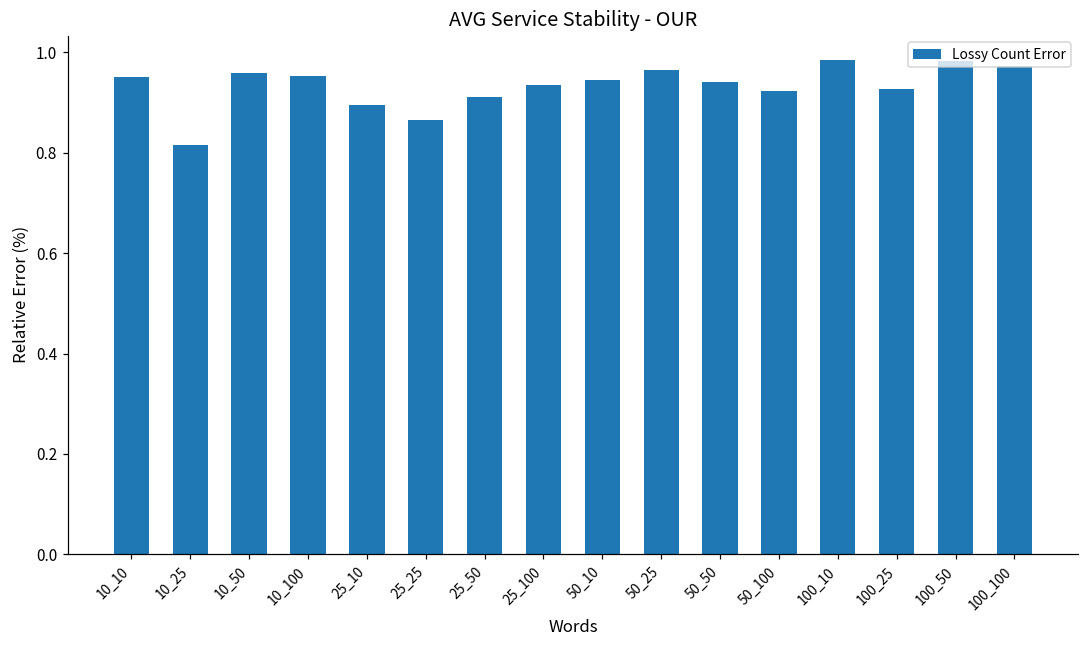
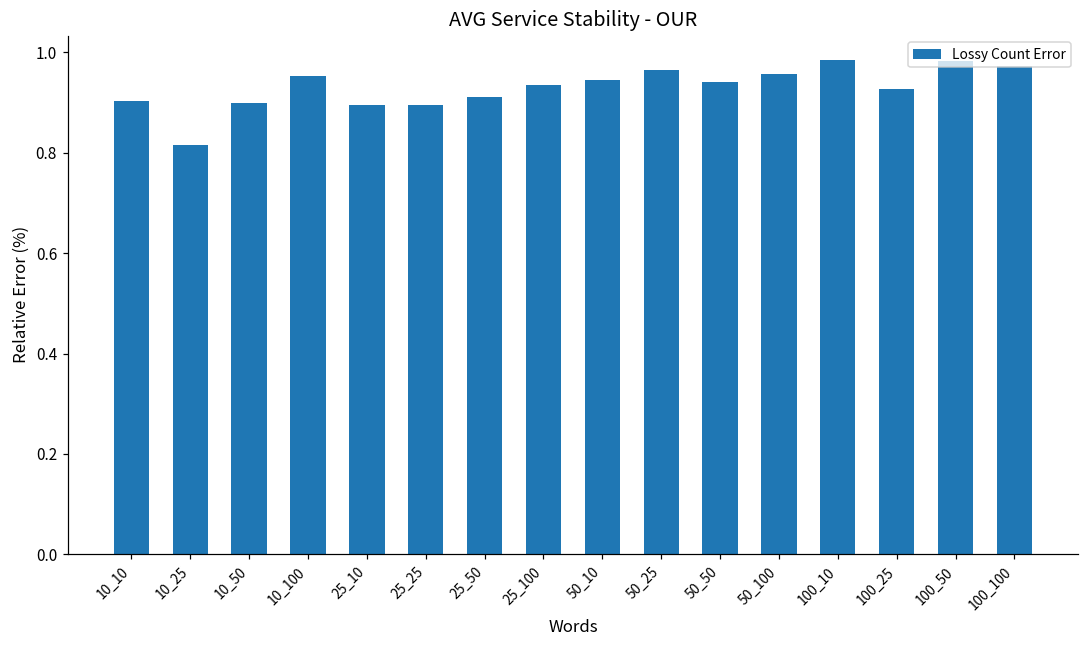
10_10: 0.95 -> 0.90
10_50: 0.96 -> 0.90
25_25: 0.86 -> 0.90
50_100: 0.92 -> 0.96
